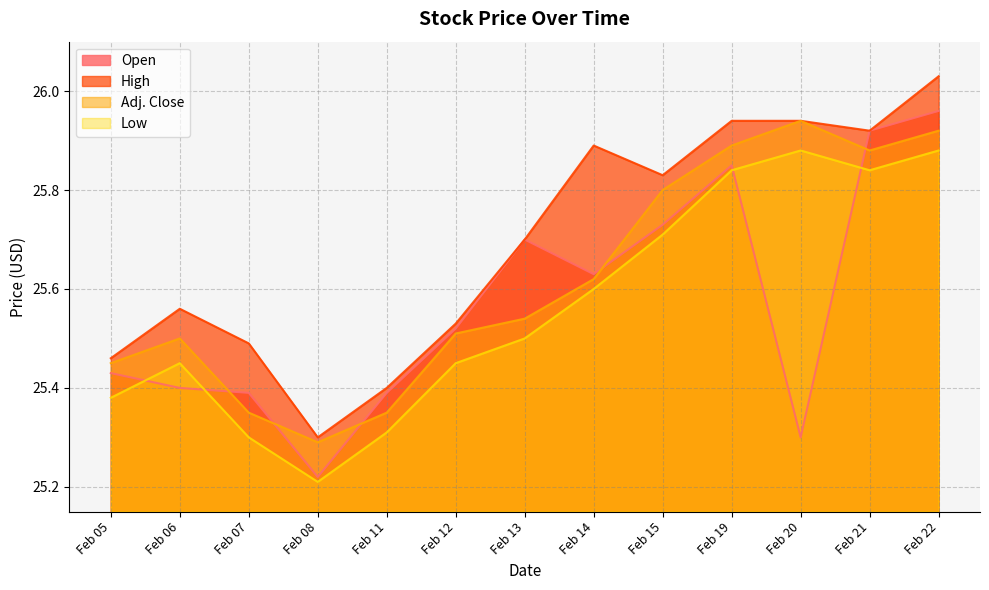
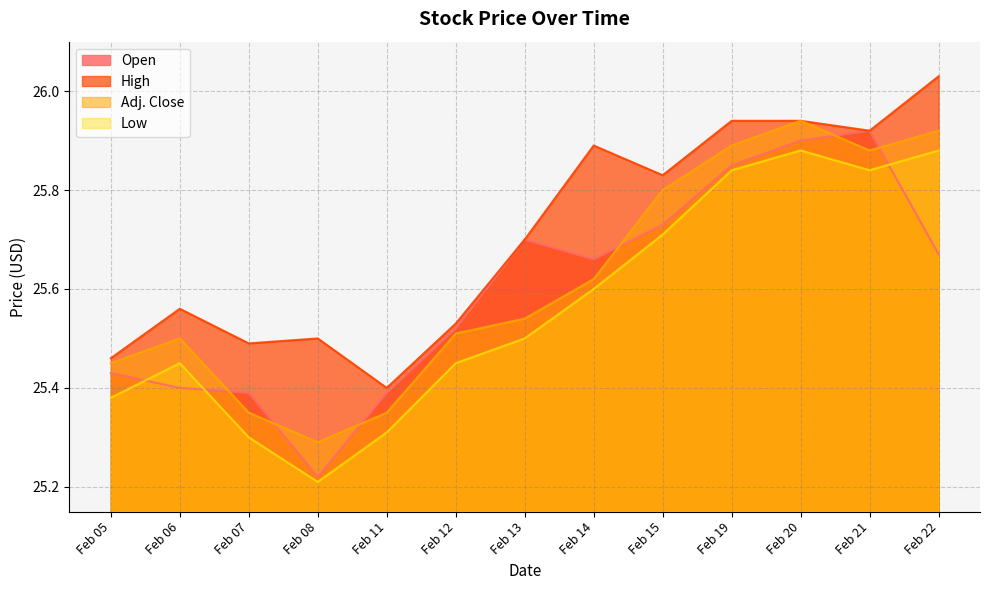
High, Feb 08: 25.3 -> 25.5
Open, Feb 14: 25.63 -> 25.66
Open, Feb 20: 25.3 -> 25.9
Open, Feb 22: 25.96 -> 25.67
